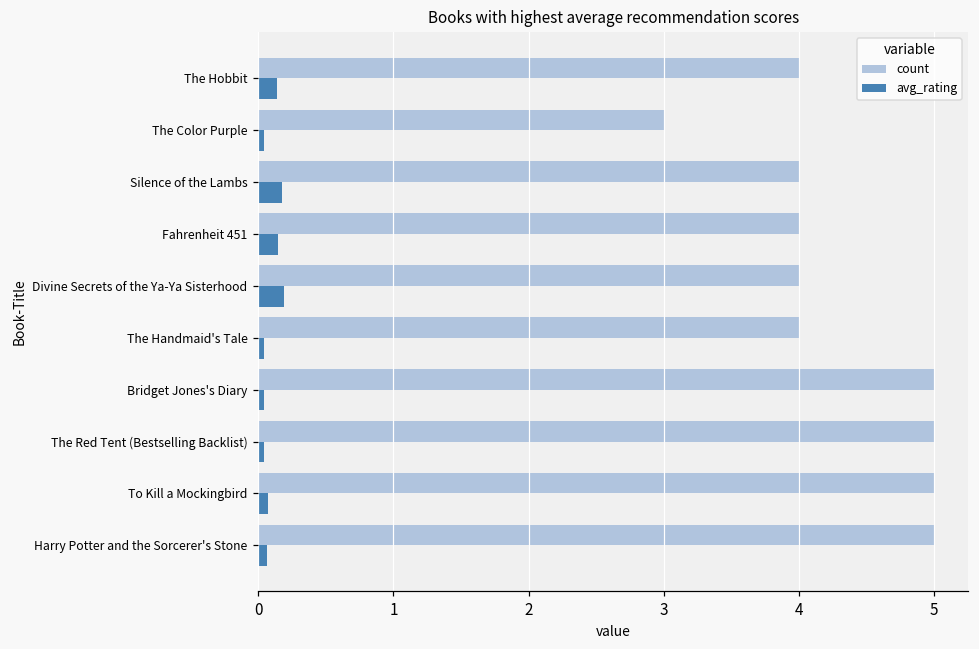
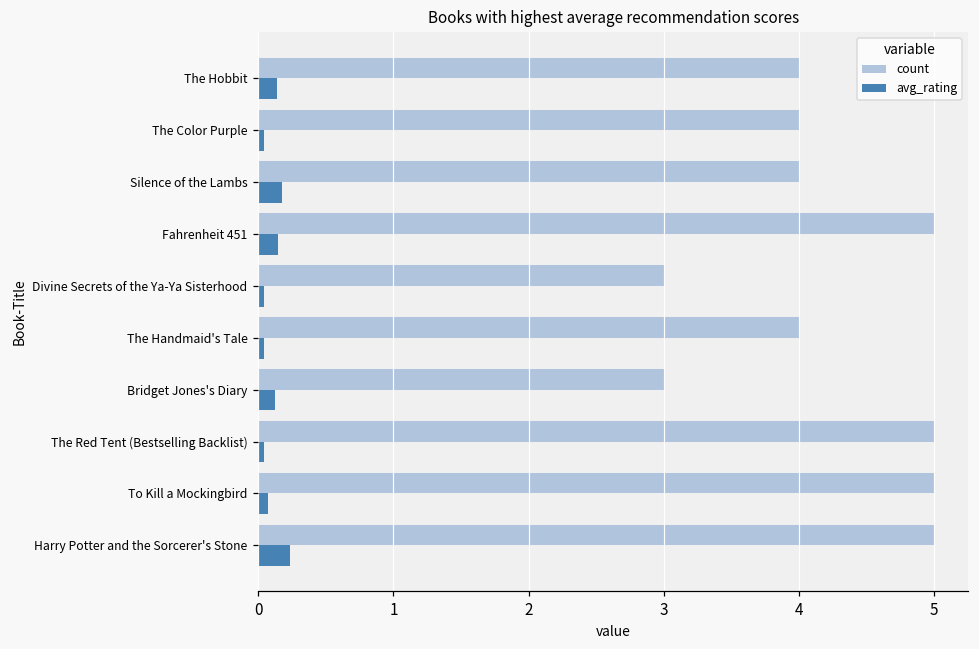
count, The Color Purple: 3 -> 4
count, Fahrenheit 451: 4 -> 5
count, Divine Secrets of the Ya-Ya Sisterhood: 4 -> 3
avg_rating, Divine Secrets of the Ya-Ya Sisterhood: 0.19 -> 0.04
count, Bridget Jones's Diary: 5 -> 3
avg_rating, Bridget Jones's Diary: 0.04 -> 0.12
avg_rating, Harry Potter and the Sorcerer's Stone: 0.07 -> 0.23
